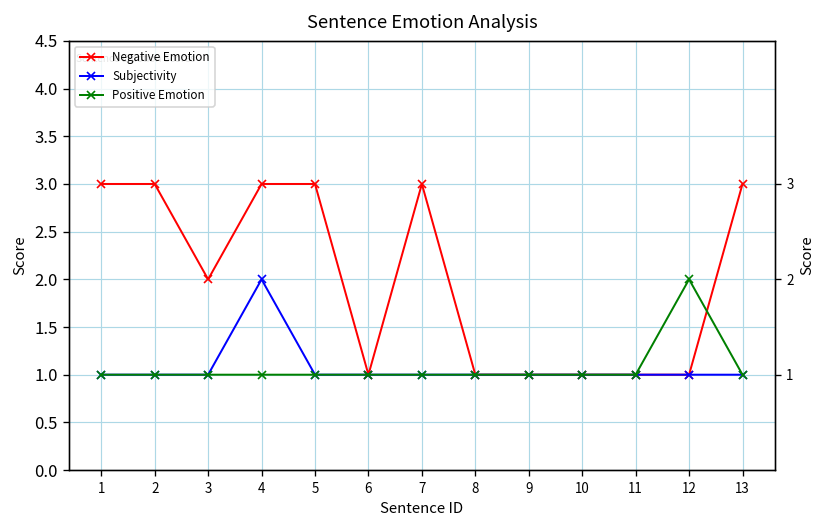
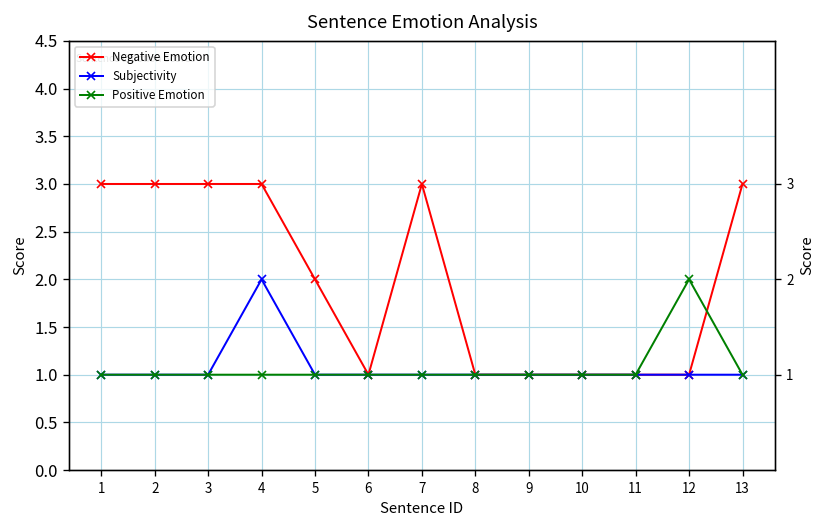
Negative Emotion, 3: 2 -> 3
Negative Emotion, 5: 3 -> 2
